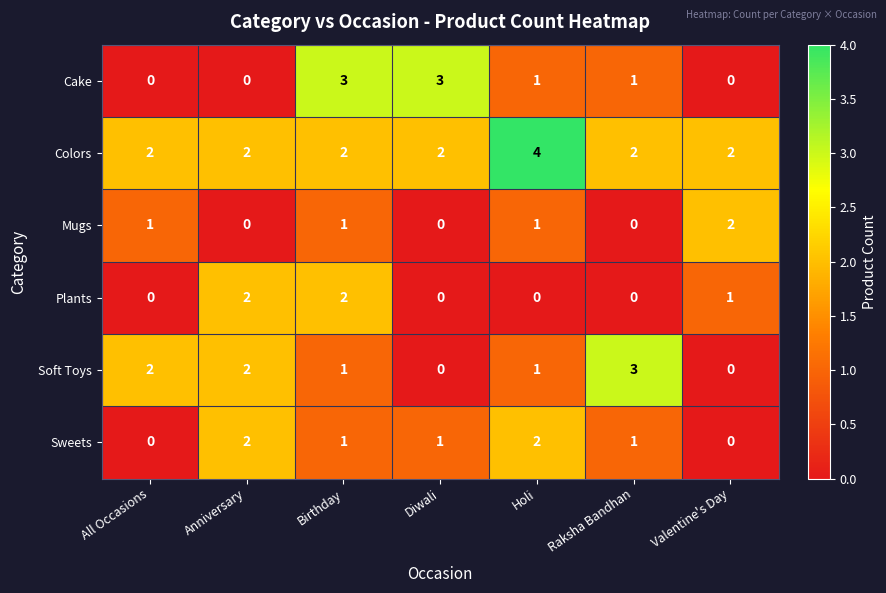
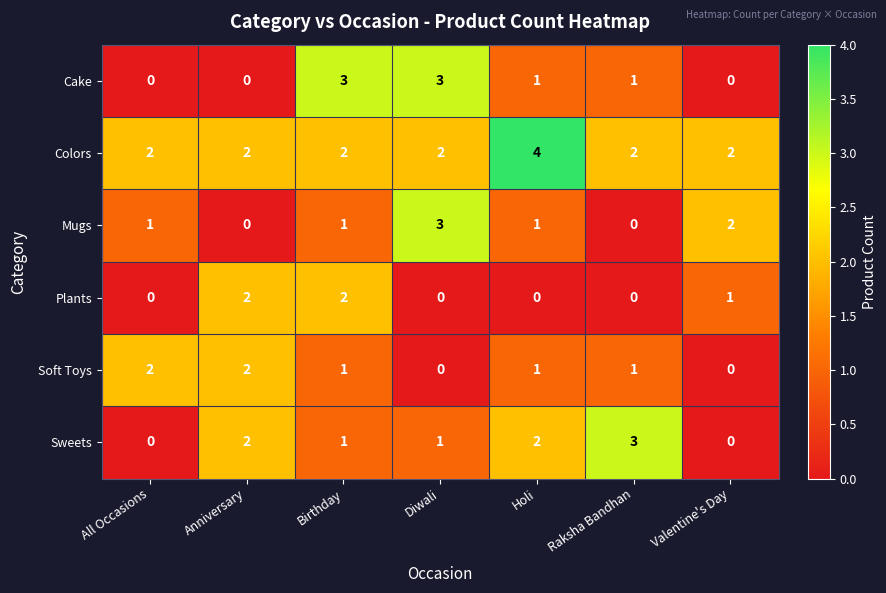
Mugs, Diwali: 0 -> 3
Soft Toys, Raksha Bandhan: 3 -> 1
Sweets, Raksha Bandhan: 1 -> 3
